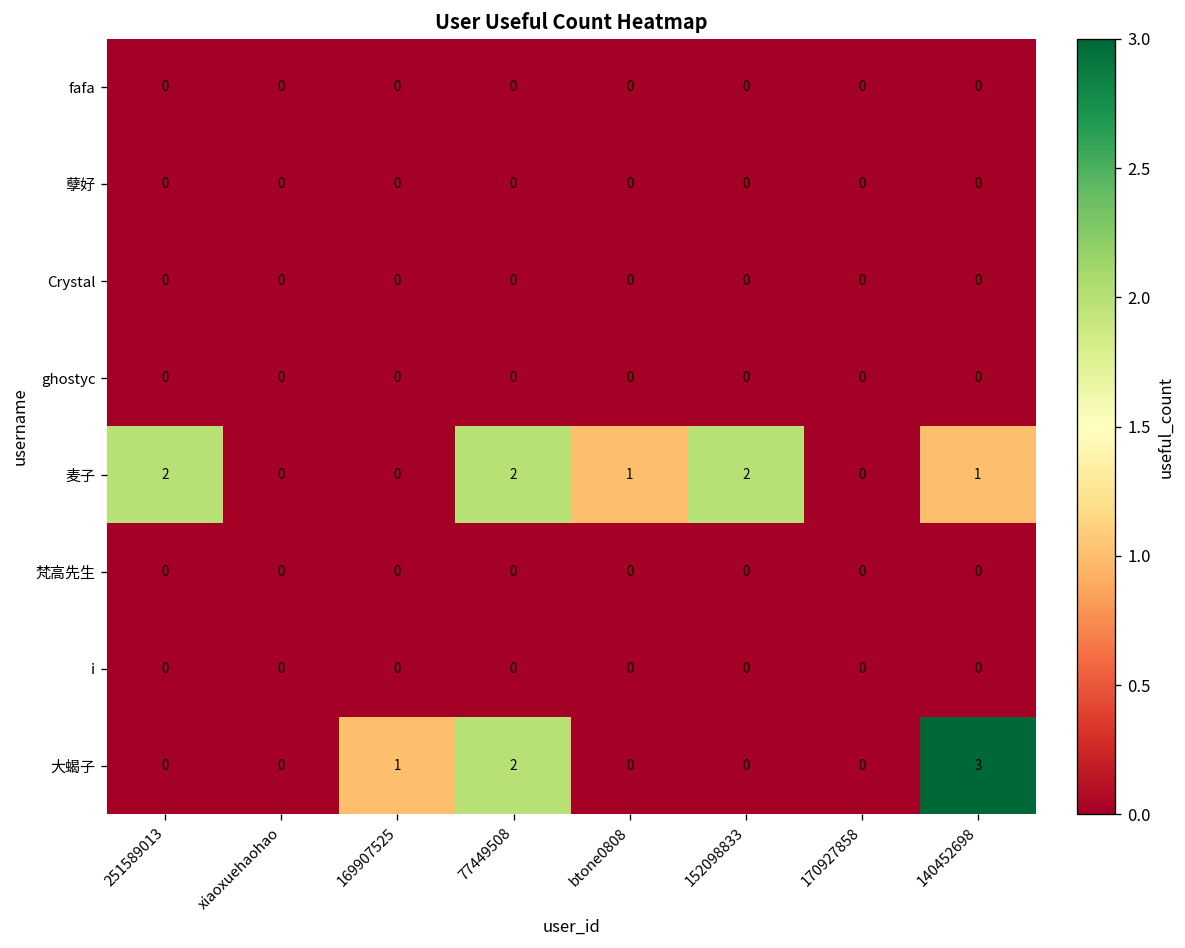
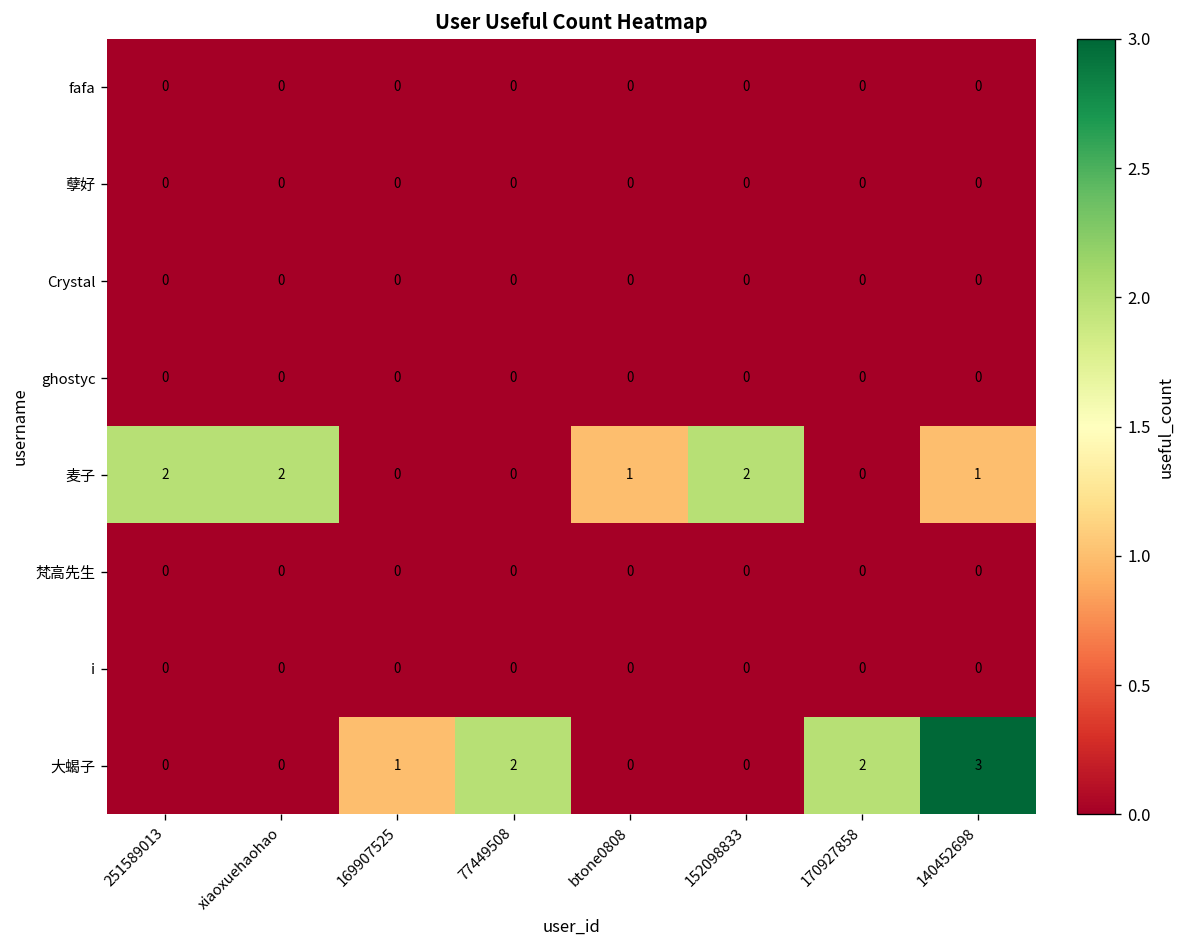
麦子, xiaoxuehaohao: 0 -> 2
麦子, 77449508: 2 -> 0
大蝎子, 170927858: 0 -> 2
